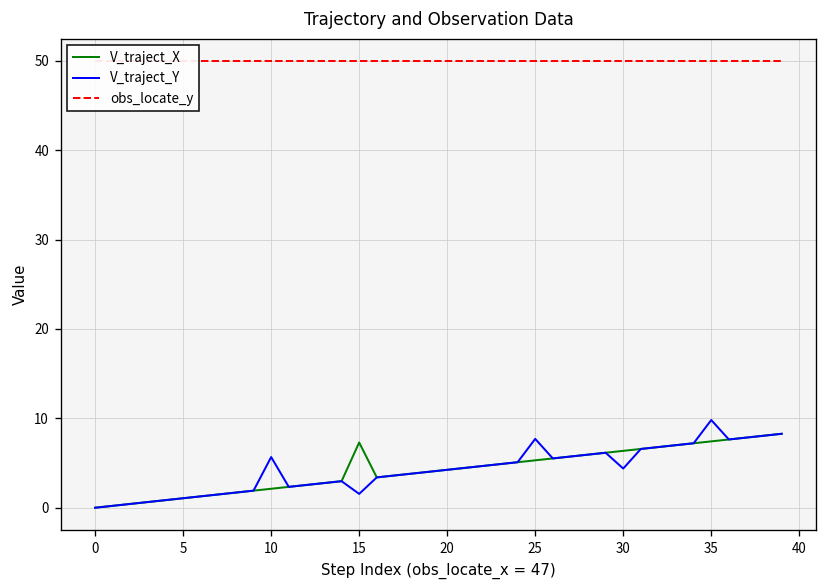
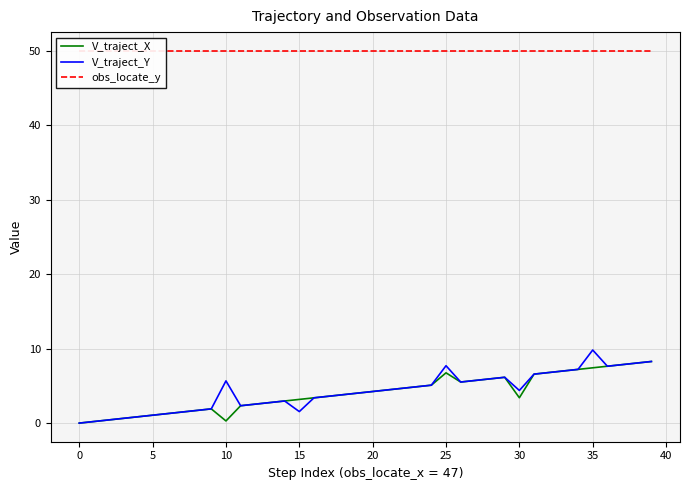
V_traject_X, 10: 2 -> 0
V_traject_X, 15: 7 -> 3
V_traject_X, 25: 5 -> 7
V_traject_X, 30: 6 -> 3
